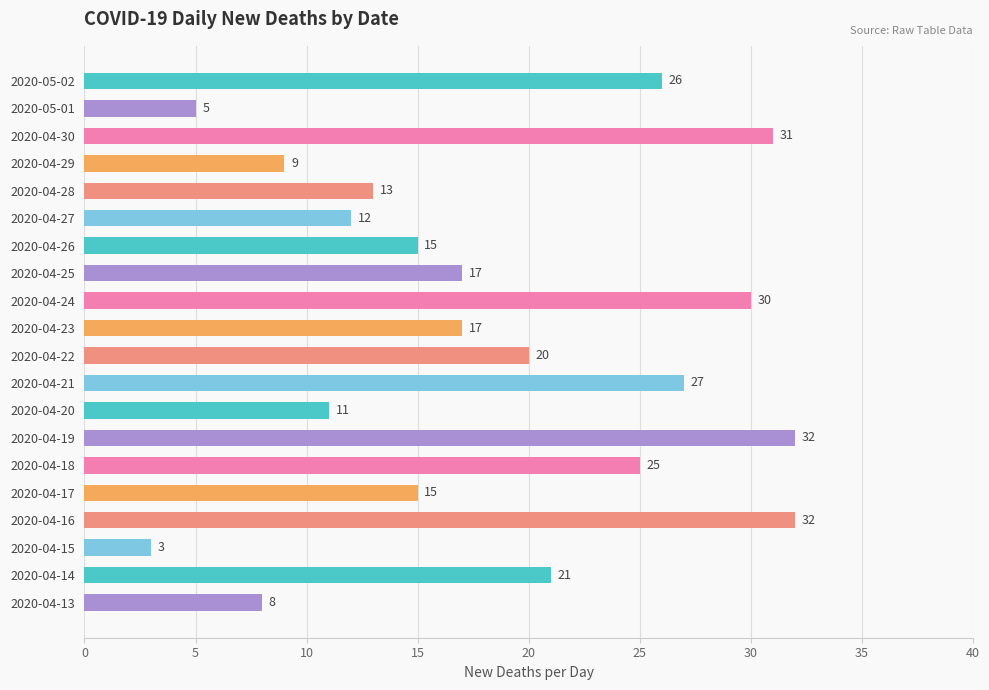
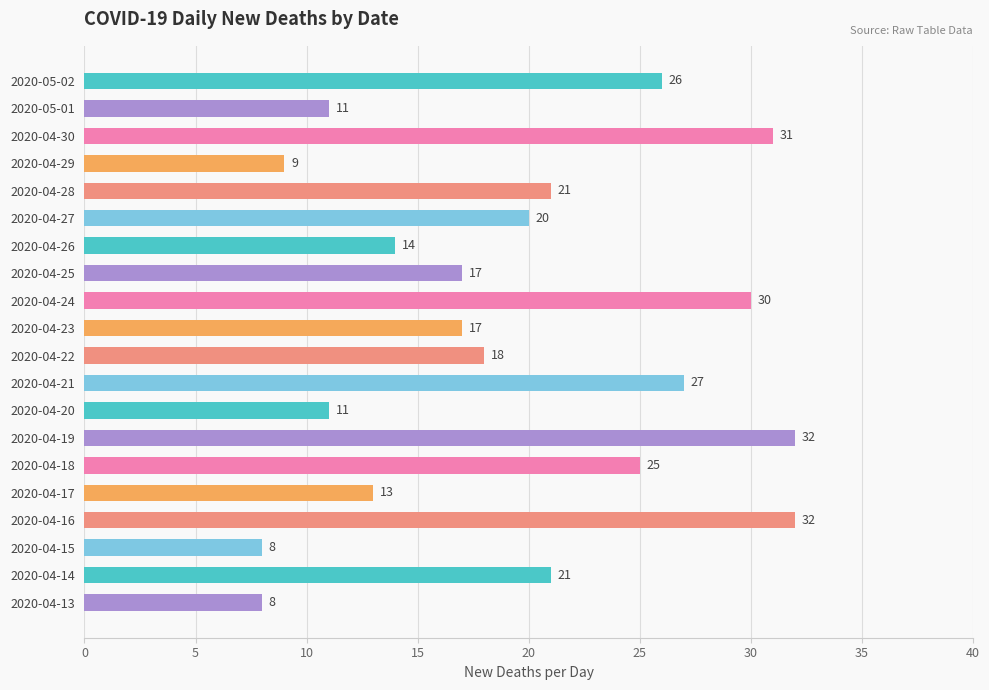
2020-05-01: 5 -> 11
2020-04-28: 13 -> 21
2020-04-27: 12 -> 20
2020-04-26: 15 -> 14
2020-04-22: 20 -> 18
2020-04-17: 15 -> 13
2020-04-15: 3 -> 8
